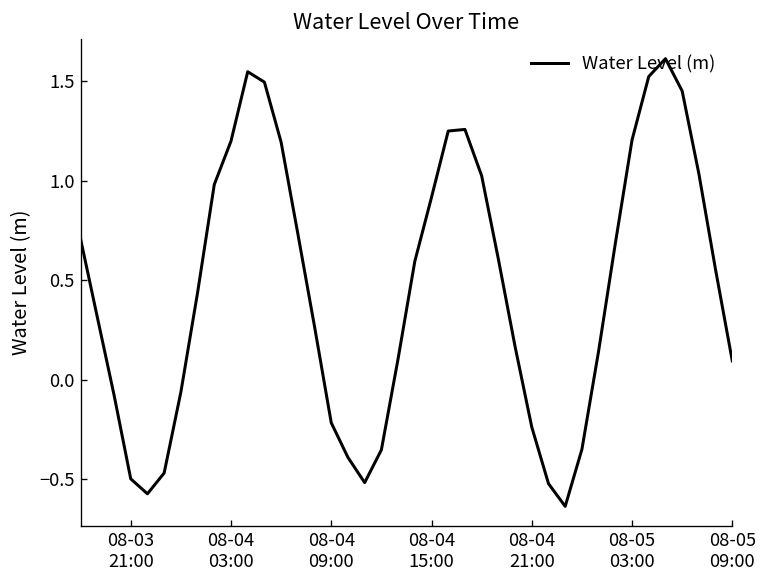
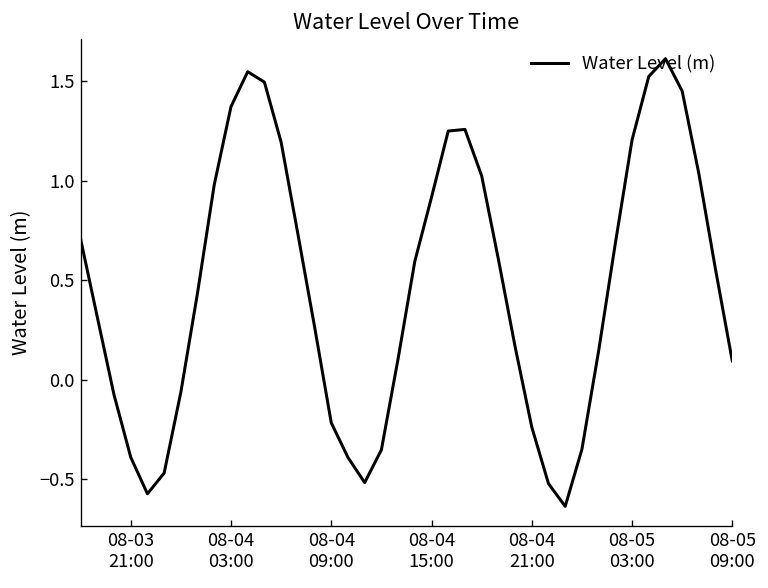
08-03 21:00: -0.50 -> -0.39
08-04 03:00: 1.20 -> 1.37
